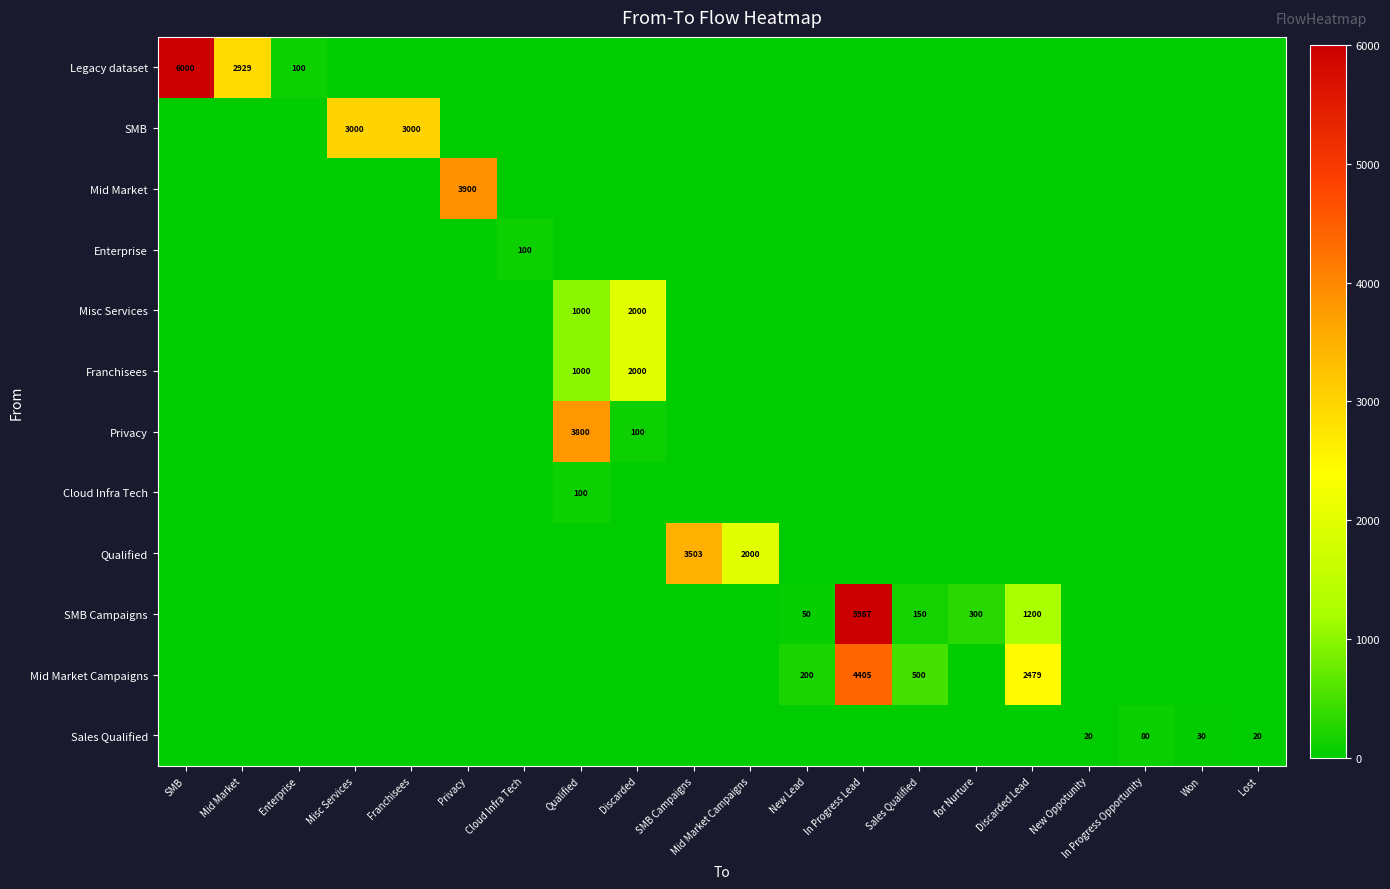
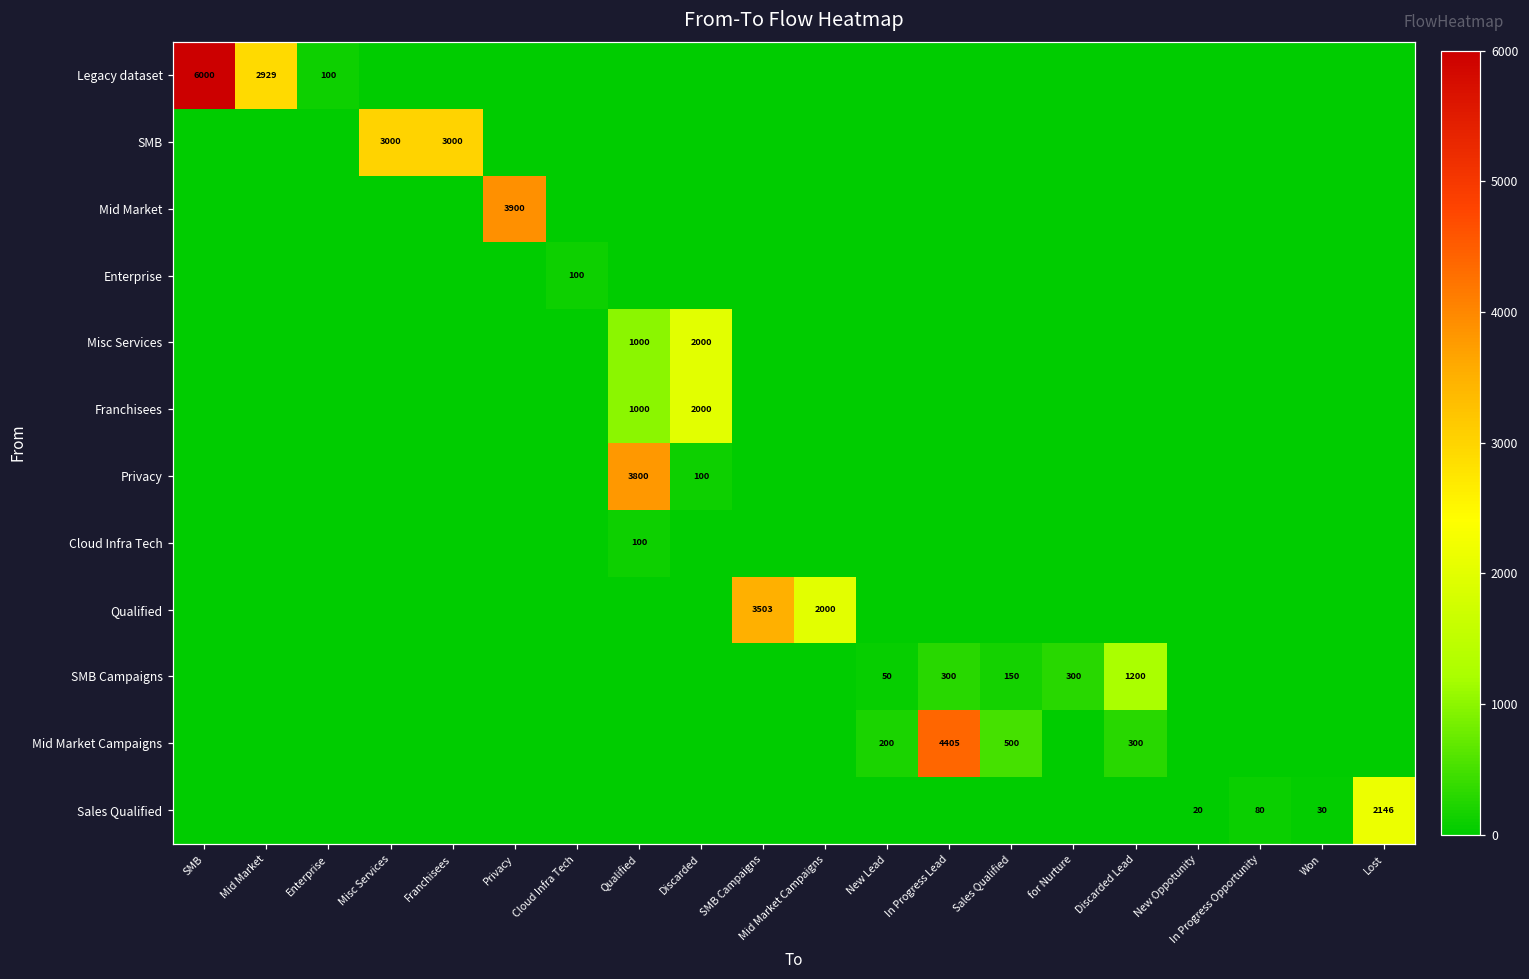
SMB Campaigns, In Progress Lead: 5987 -> 300
Mid Market Campaigns, Discarded Lead: 2479 -> 300
Sales Qualified, Lost: 20 -> 2146
